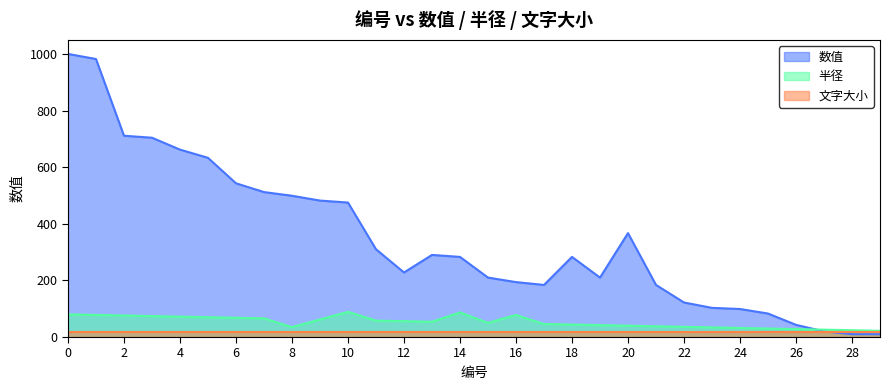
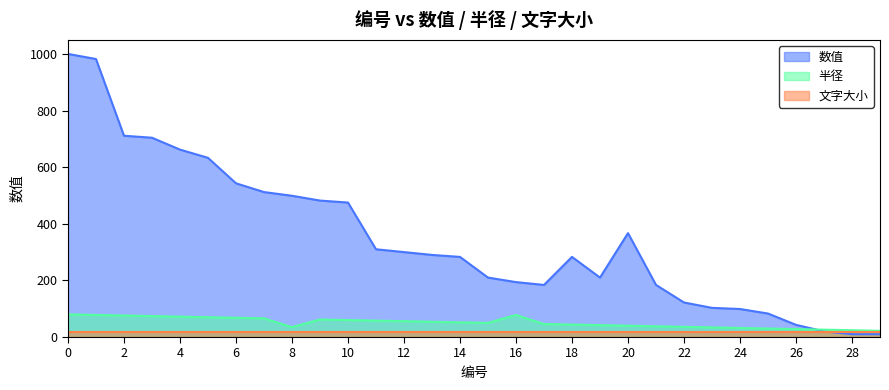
半径, 10: 90 -> 60
数值, 12: 230 -> 300
半径, 14: 90 -> 50
